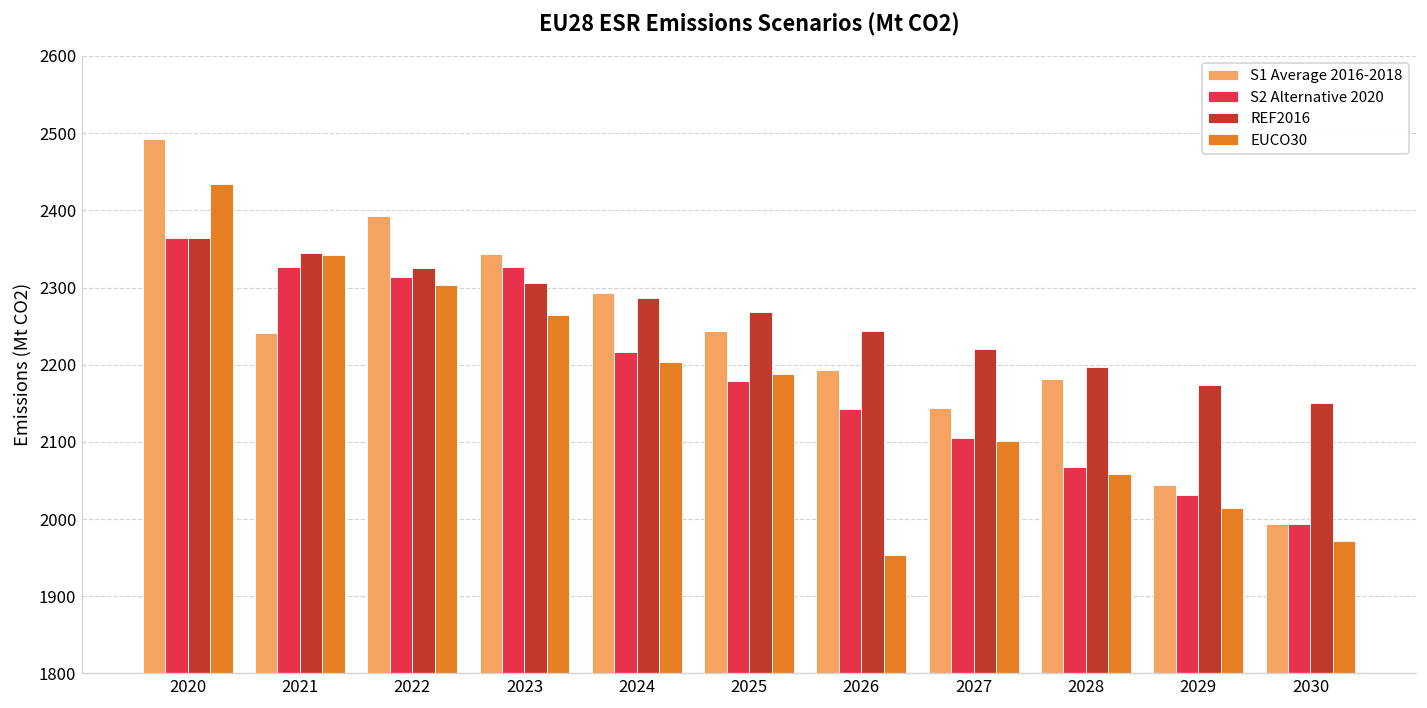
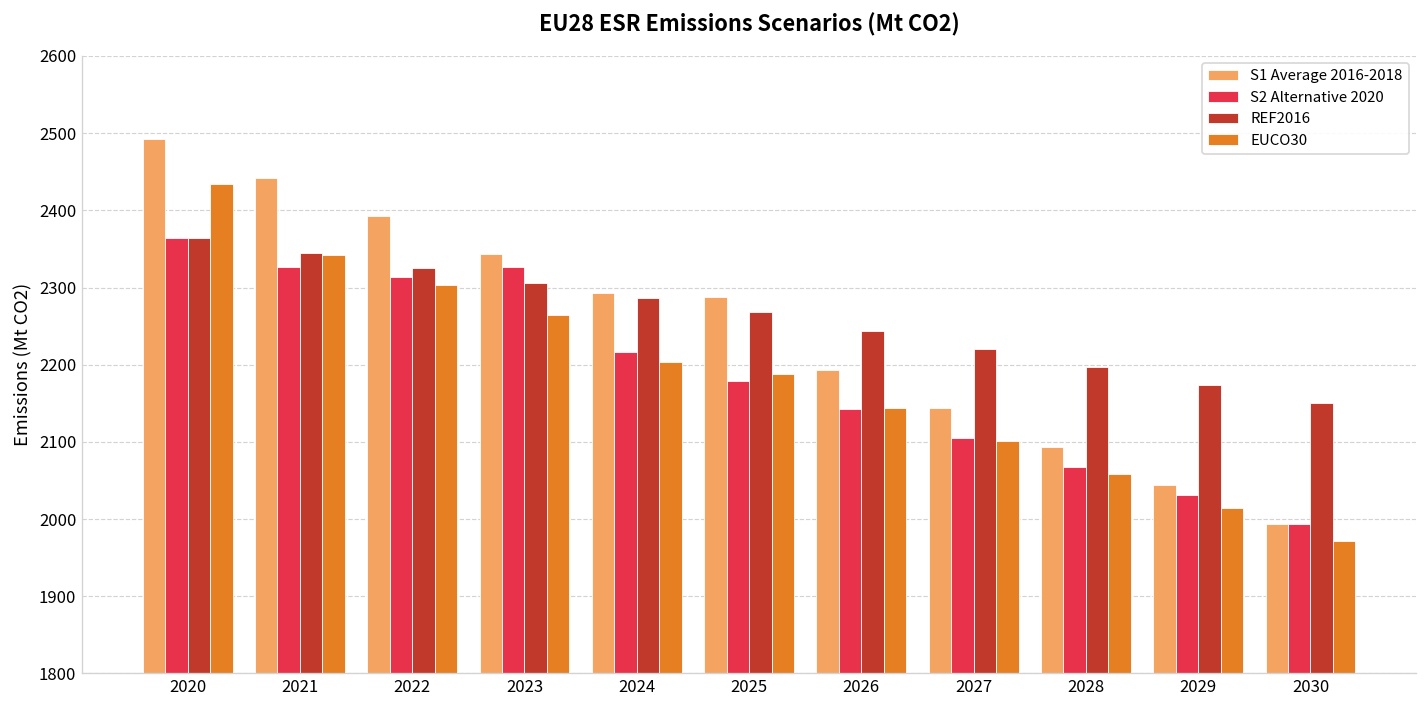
S1 Average 2016-2018, 2021: 2240 -> 2440
S1 Average 2016-2018, 2025: 2240 -> 2290
EUCO30, 2026: 1950 -> 2140
S1 Average 2016-2018, 2028: 2180 -> 2090
